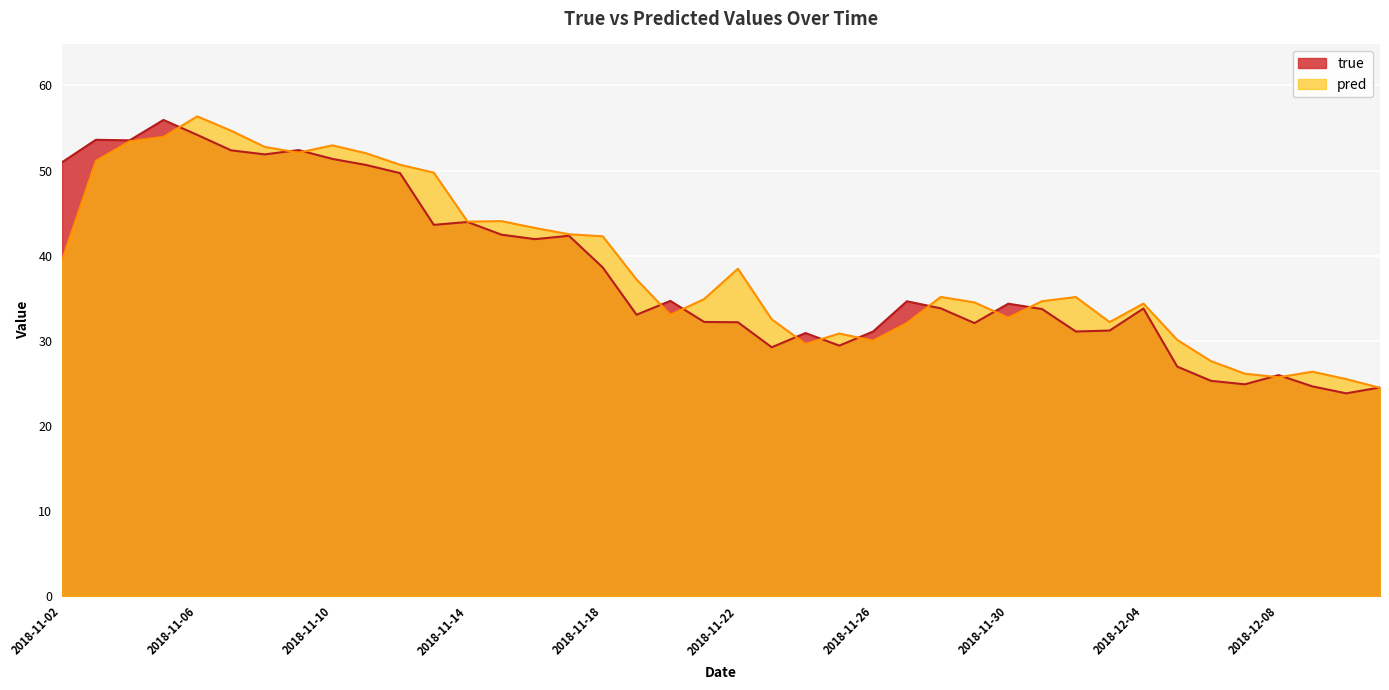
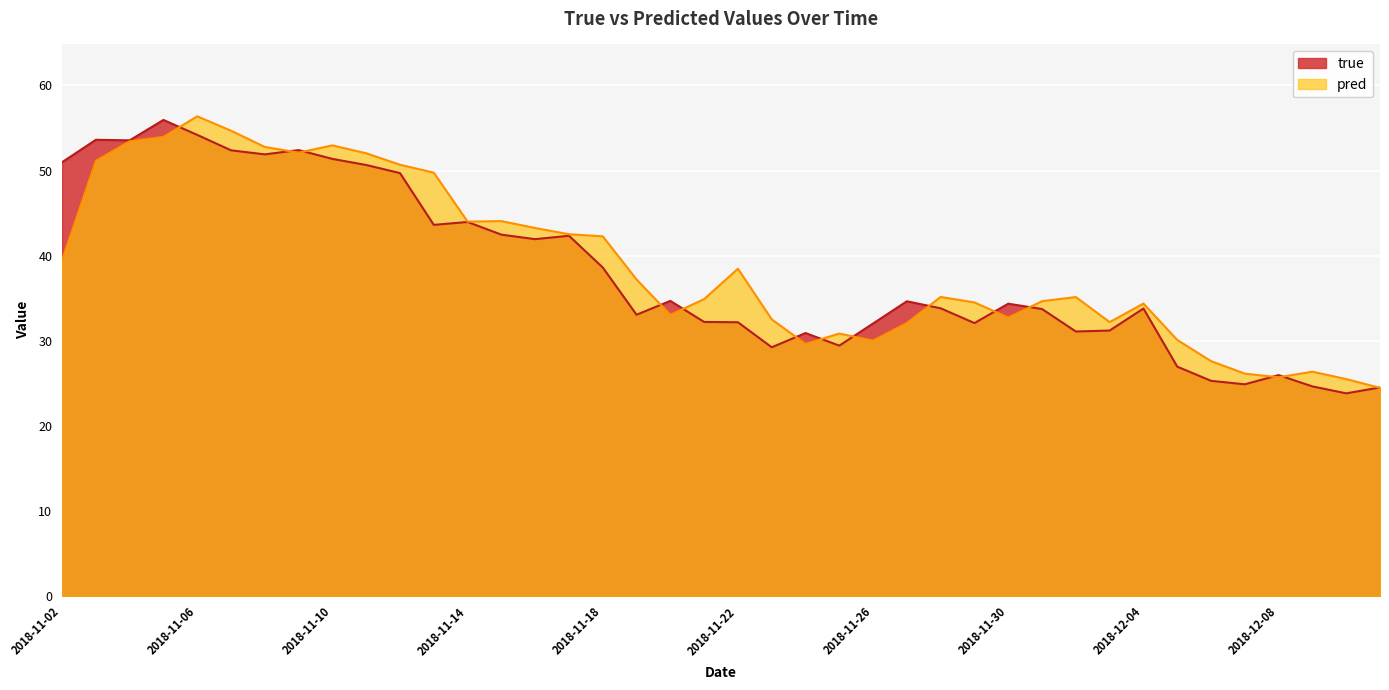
true, 2018-11-26: 31 -> 32
